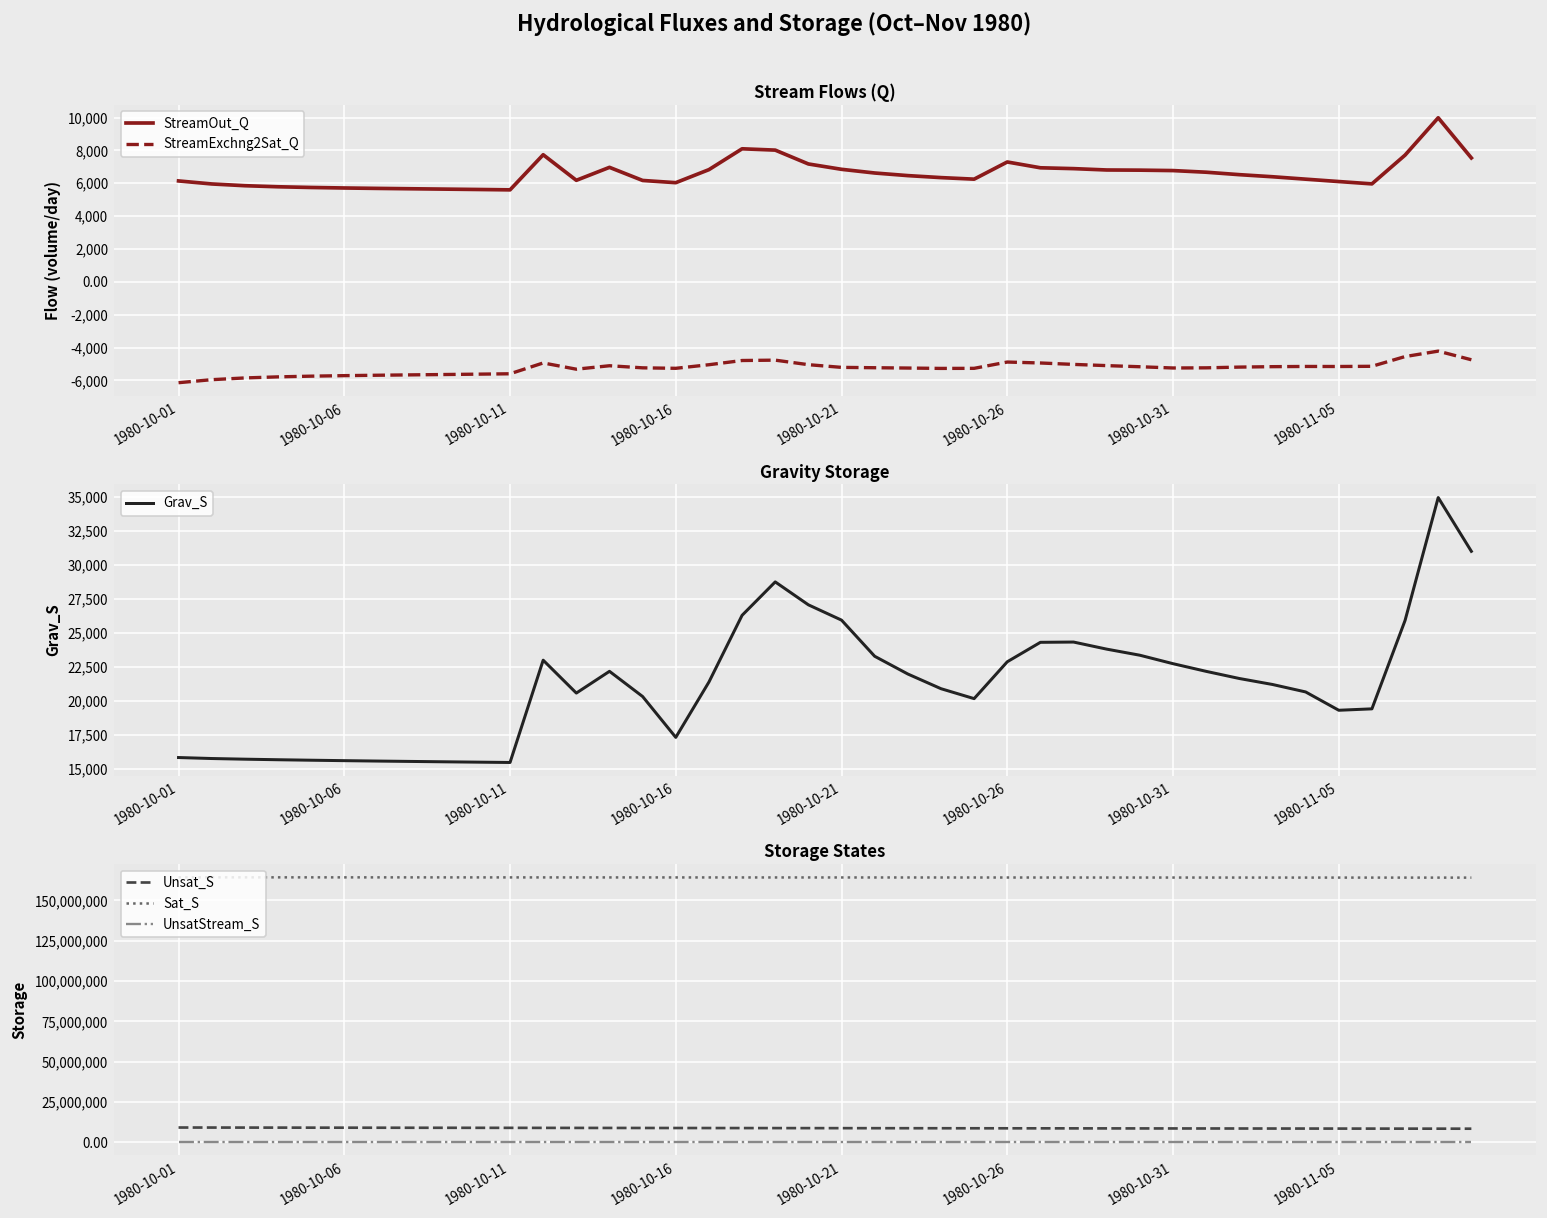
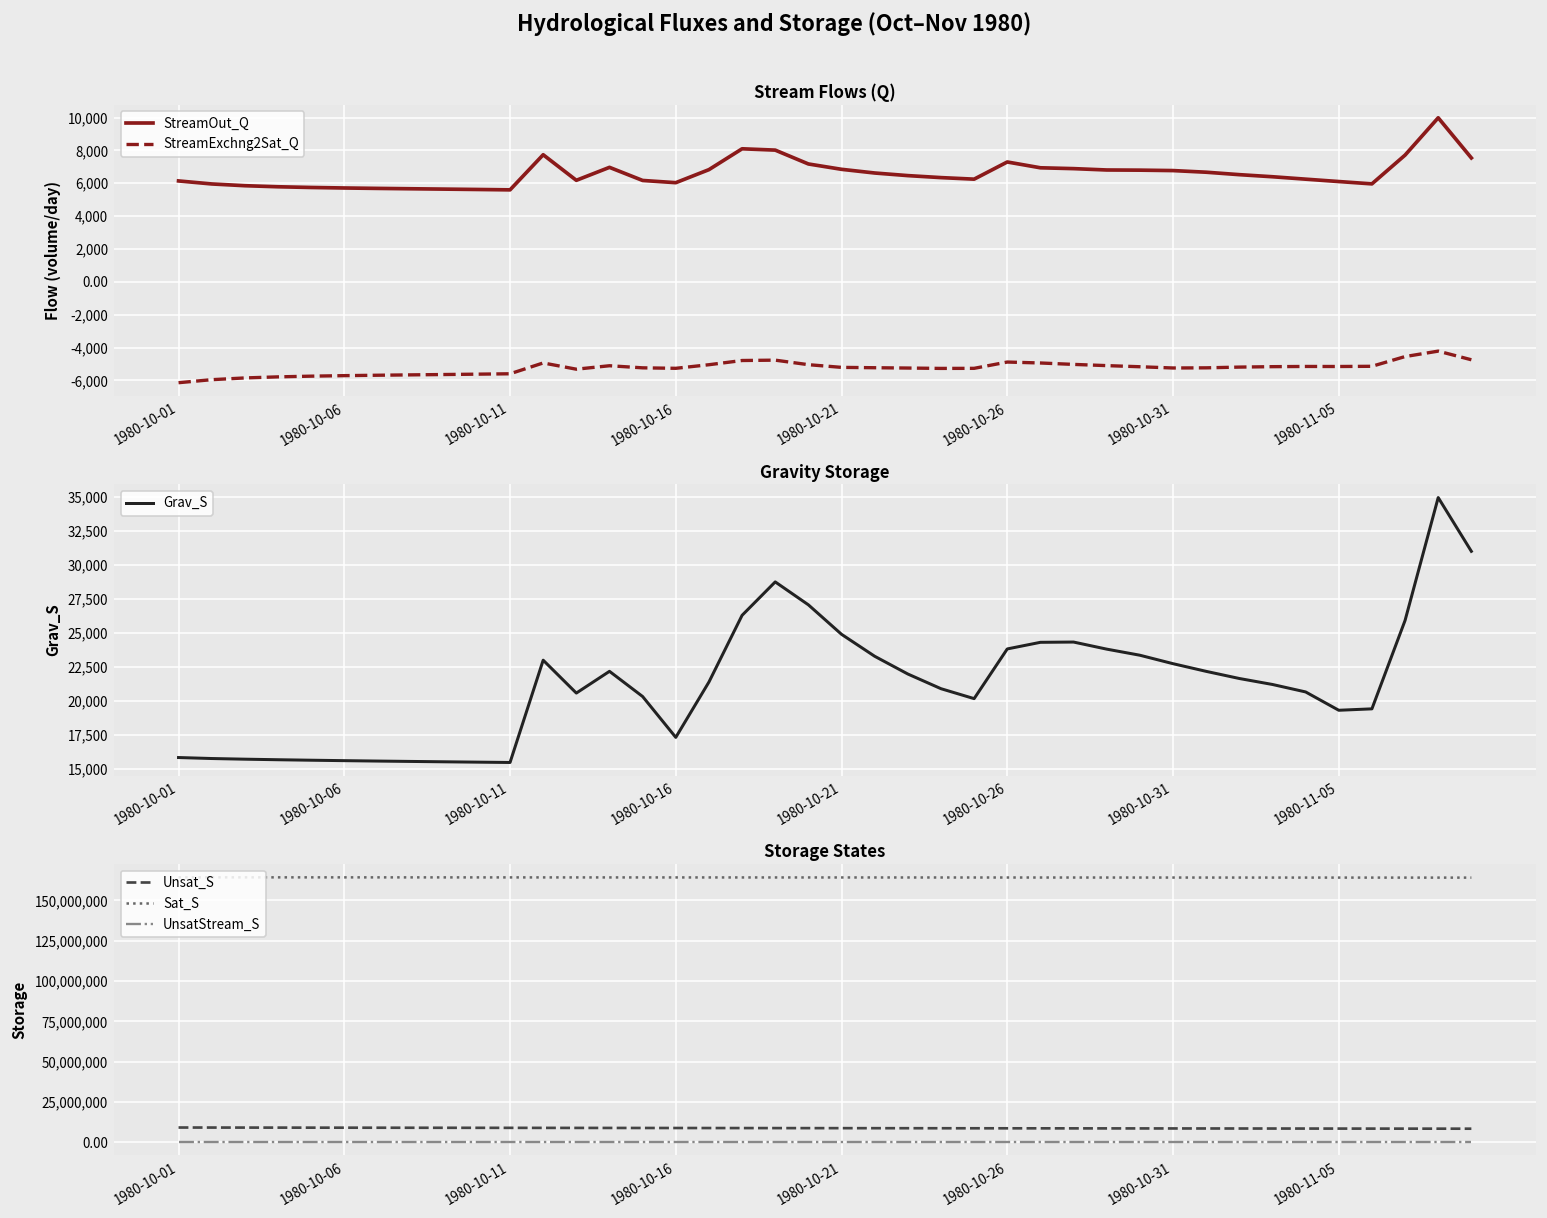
Gravity Storage, 1980-10-21: 26,000 -> 24,900
Gravity Storage, 1980-10-26: 22,900 -> 23,800
